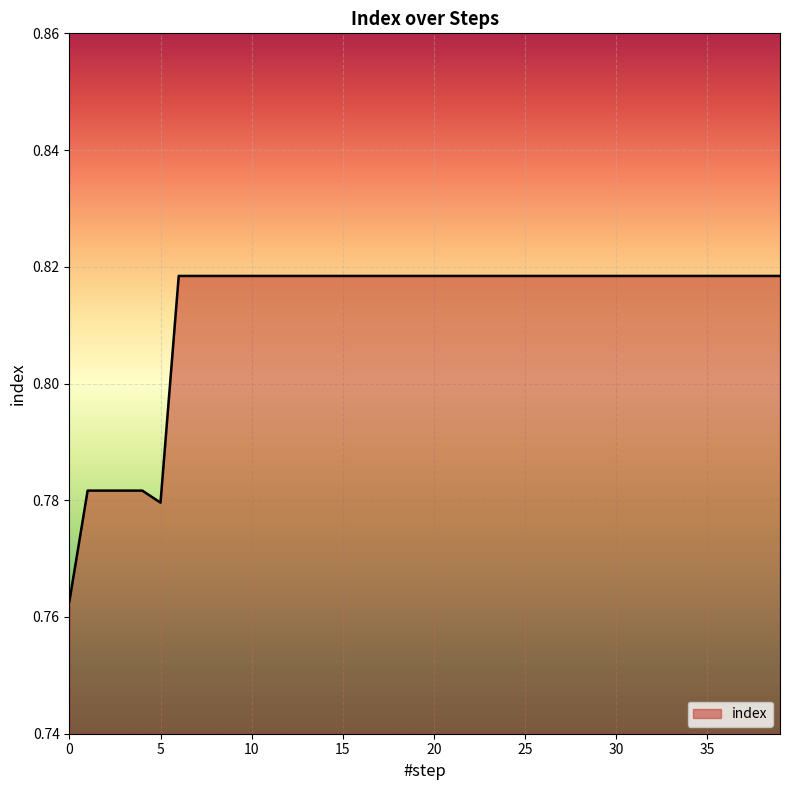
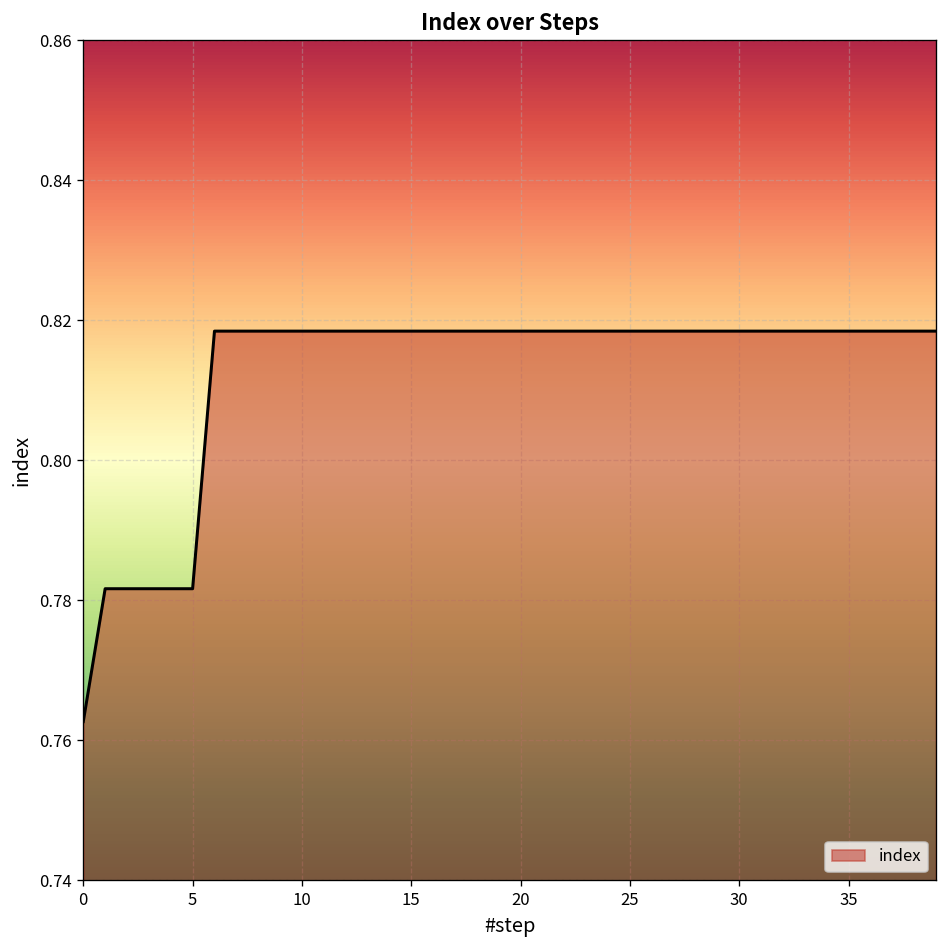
5: 0.780 -> 0.782
